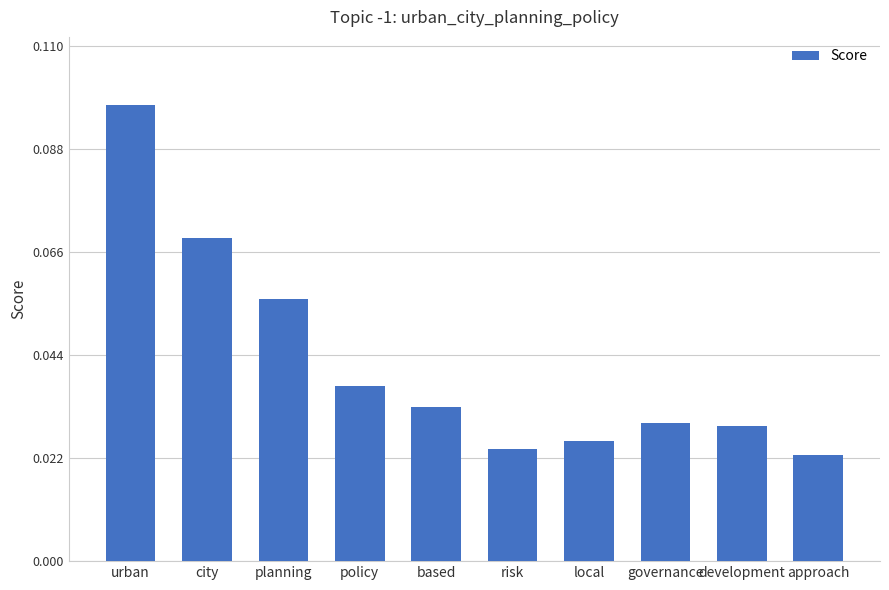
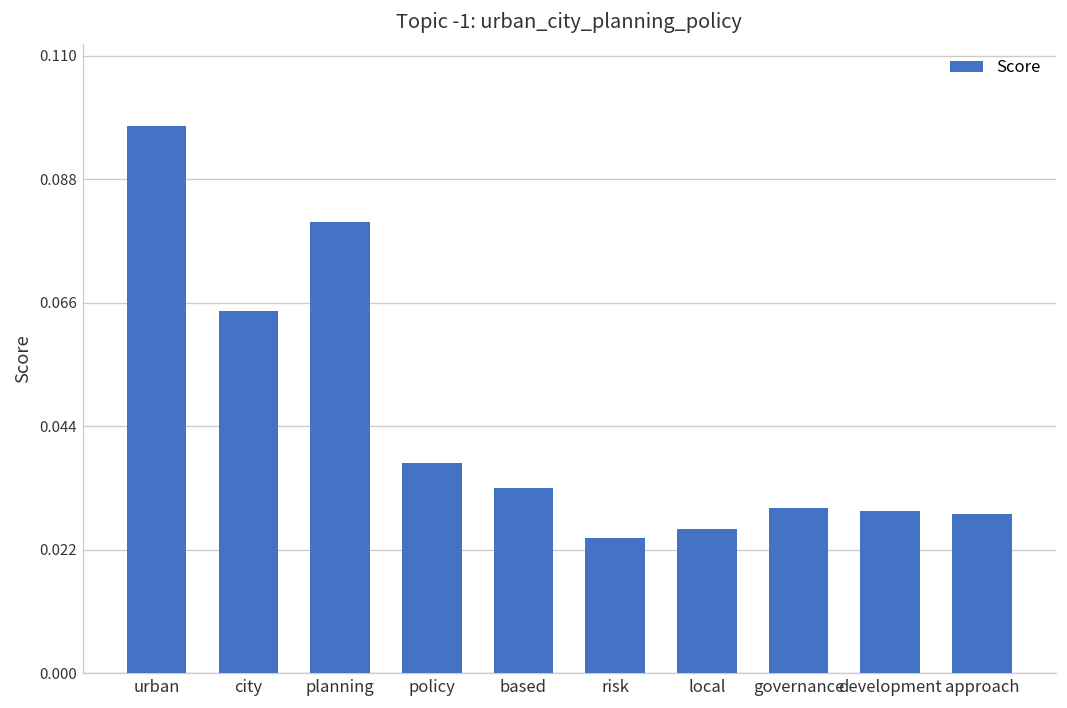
city: 0.069 -> 0.065
planning: 0.056 -> 0.080
approach: 0.023 -> 0.028
